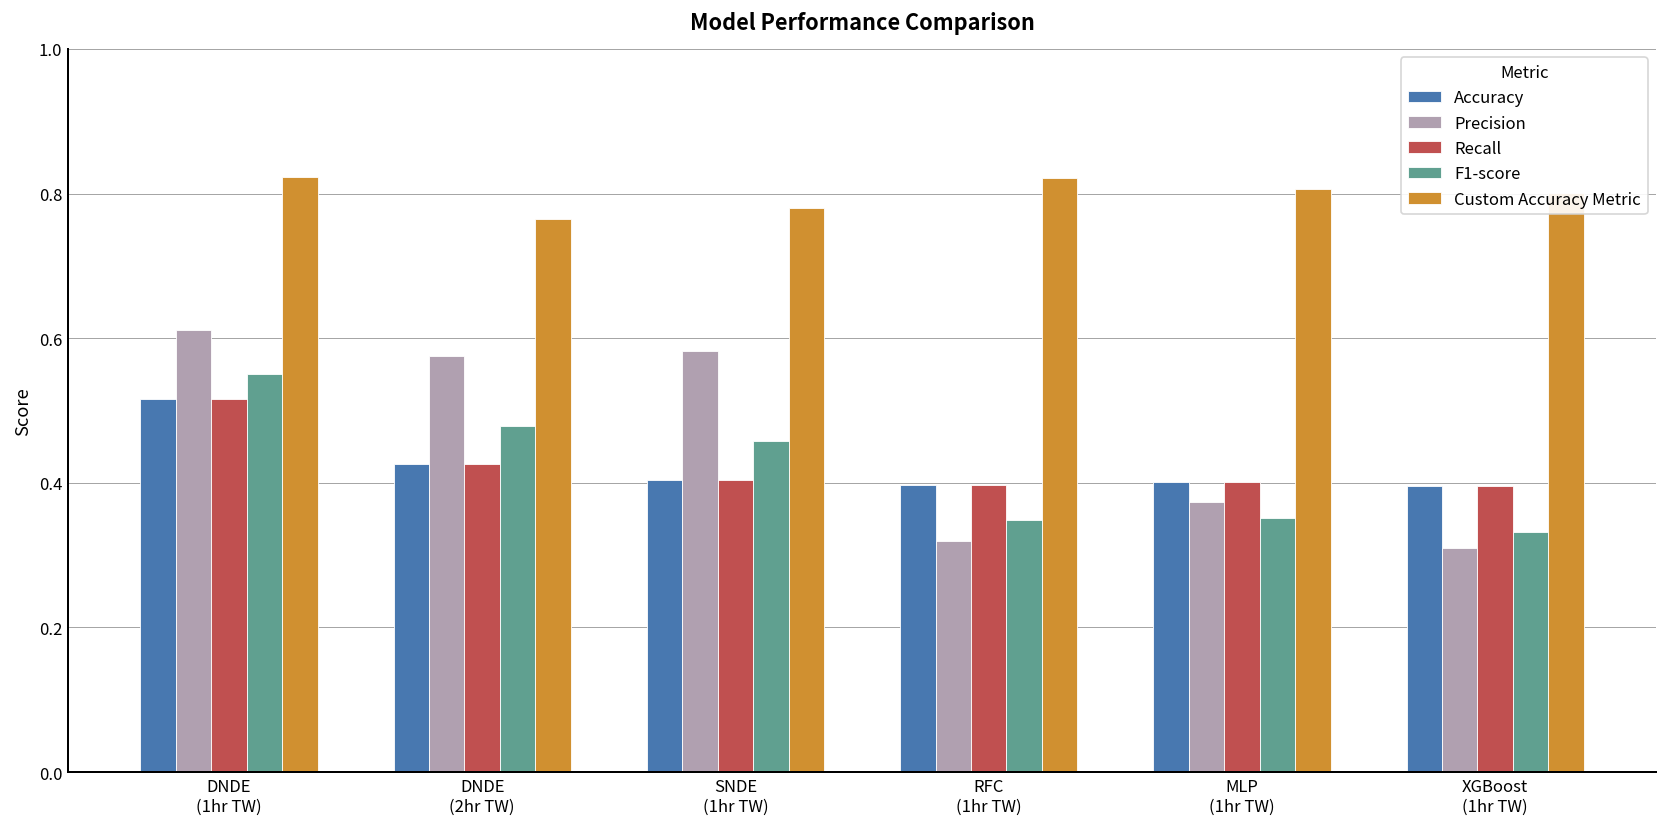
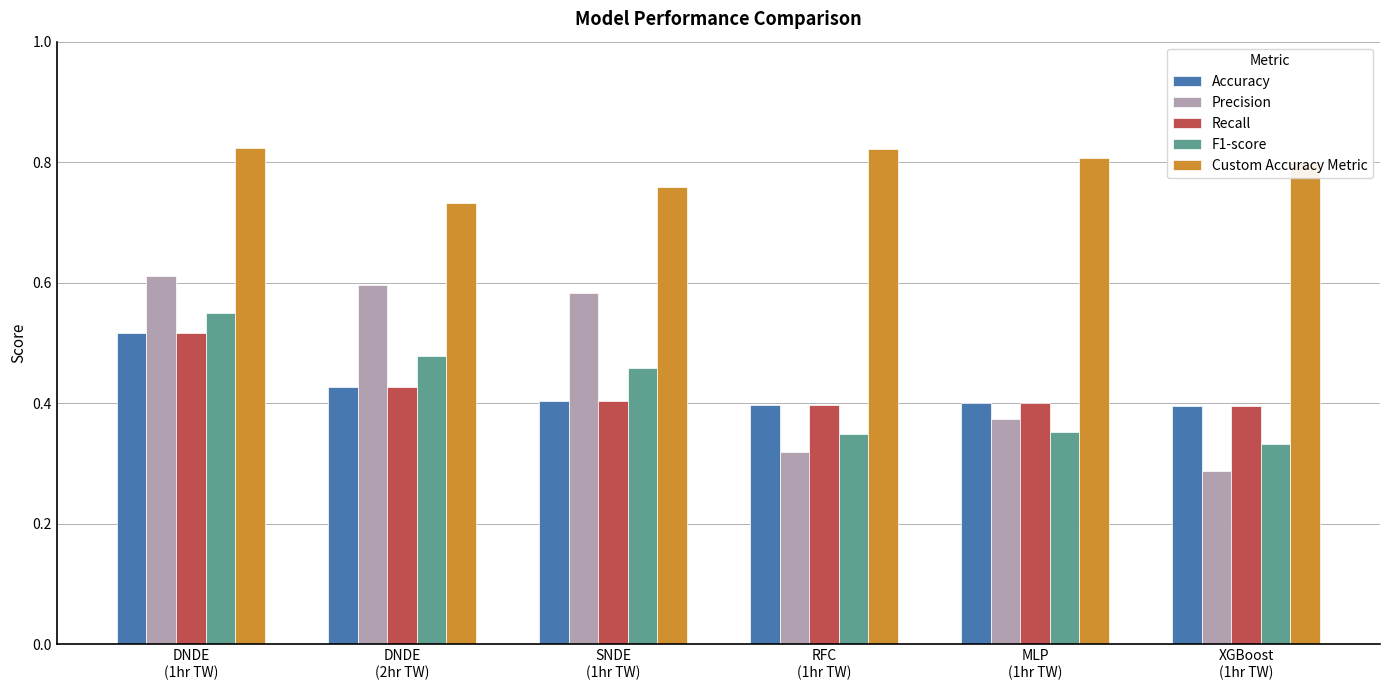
Precision, DNDE (2hr TW): 0.57 -> 0.60
Custom Accuracy Metric, DNDE (2hr TW): 0.77 -> 0.73
Custom Accuracy Metric, SNDE (1hr TW): 0.78 -> 0.76
Precision, XGBoost (1hr TW): 0.31 -> 0.29
